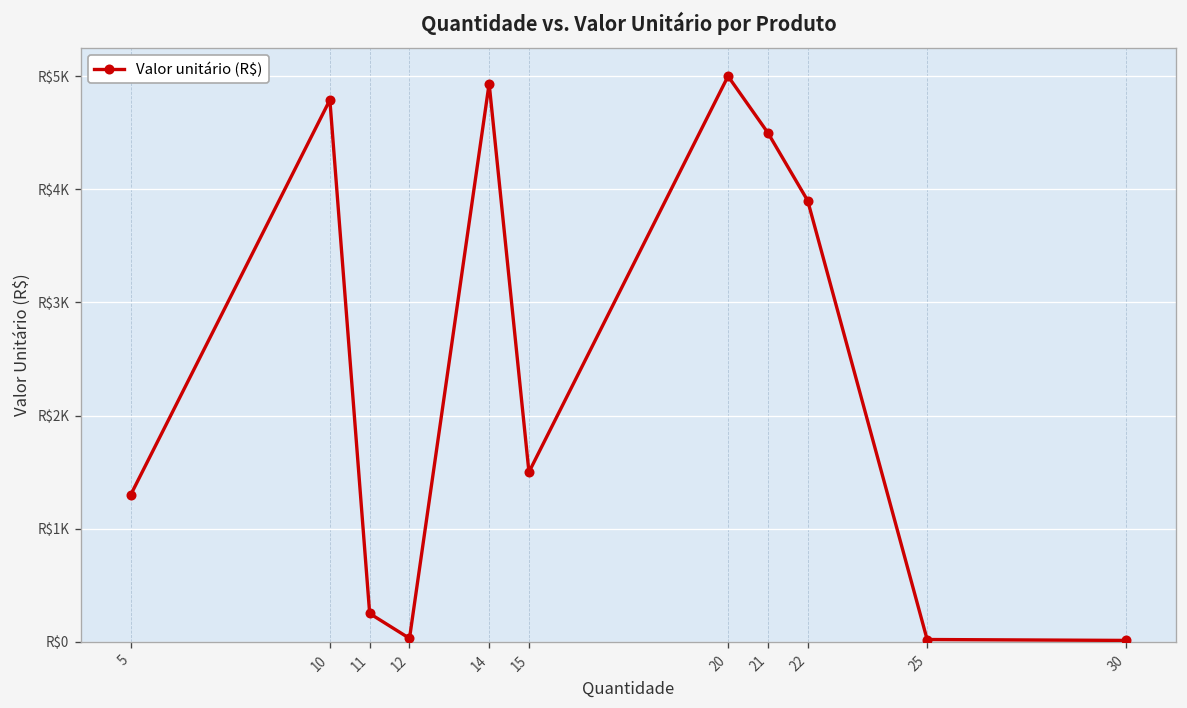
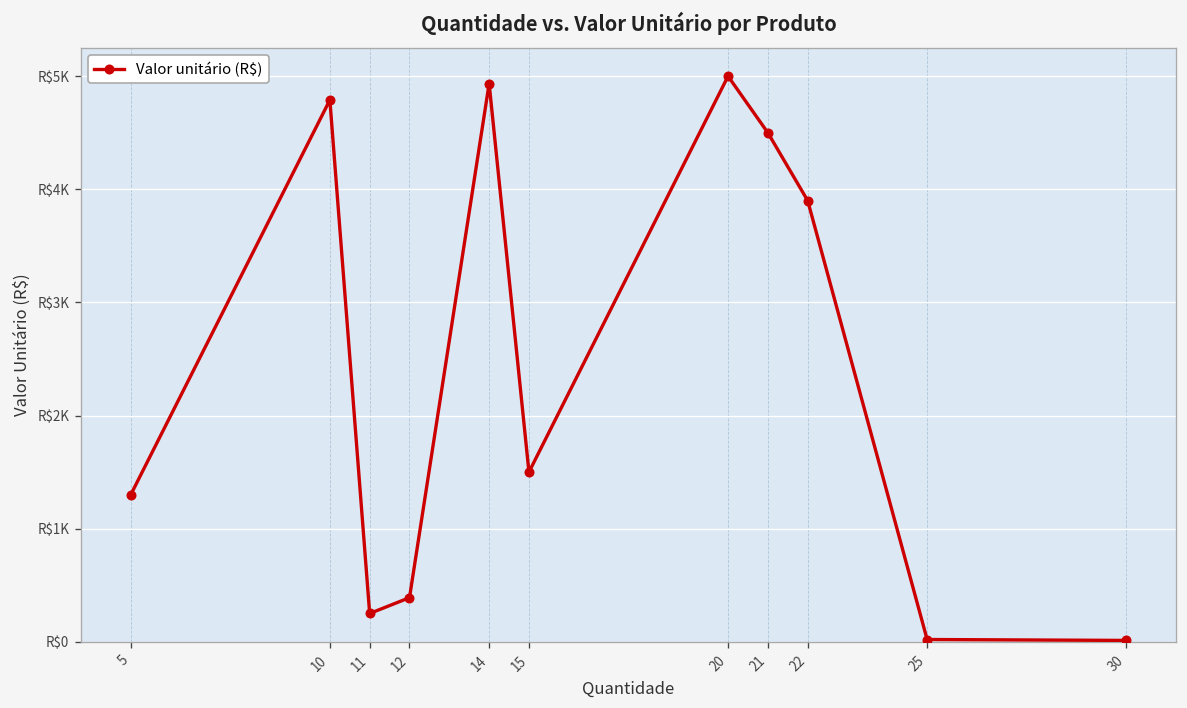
12: R$0 -> R$400
